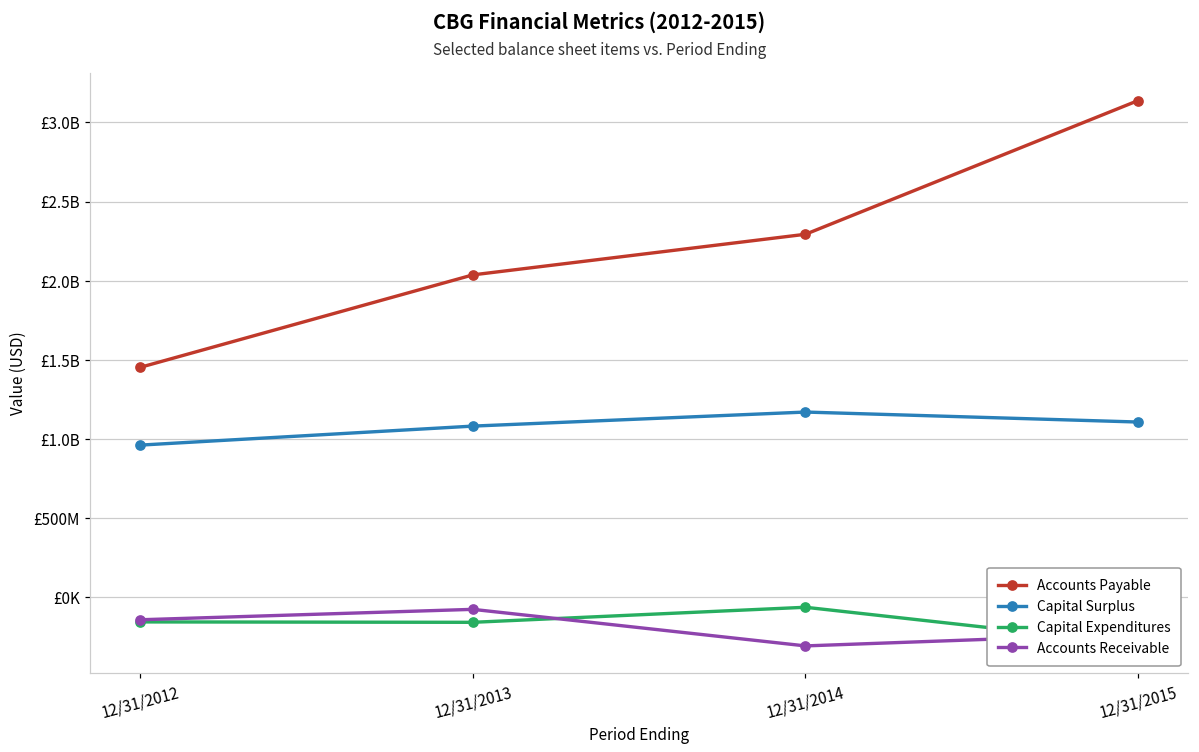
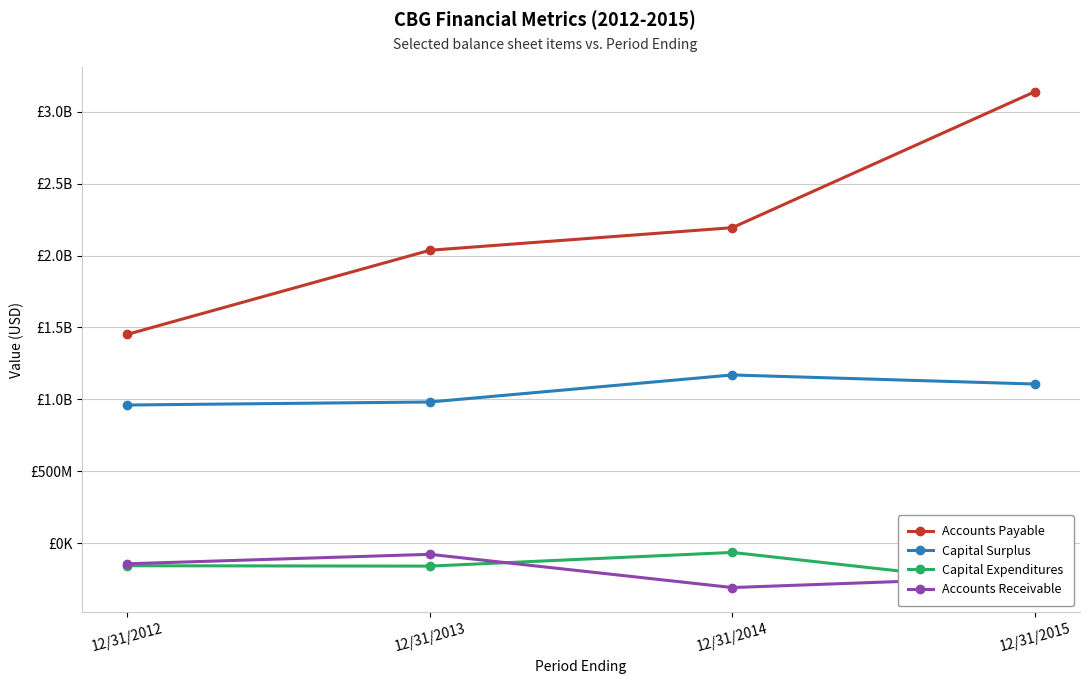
Capital Surplus, 12/31/2013: £1080000000 -> £980000000
Accounts Payable, 12/31/2014: £2290000000 -> £2190000000
